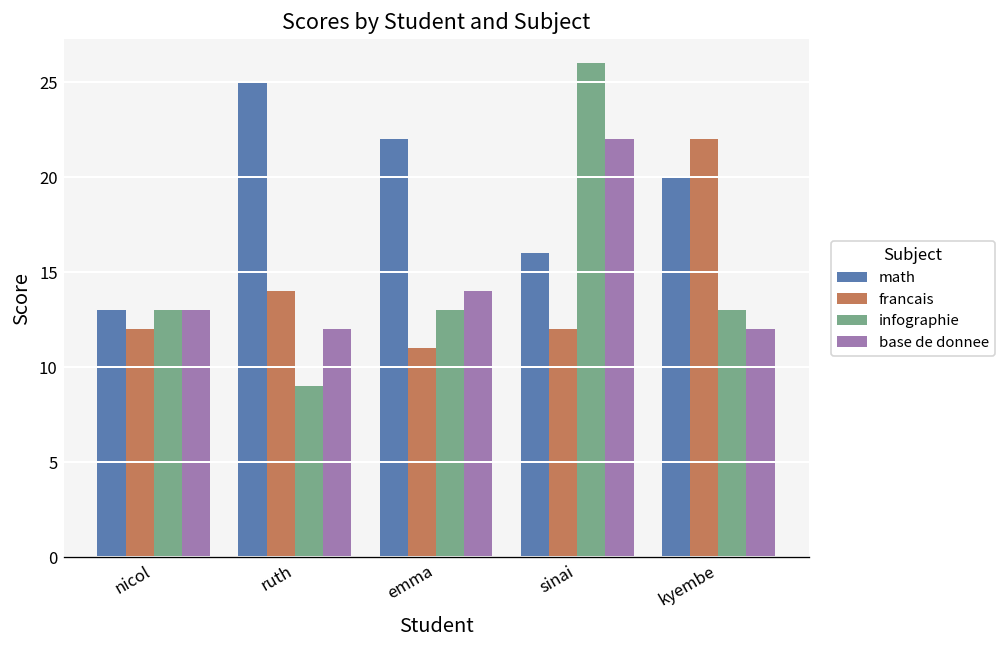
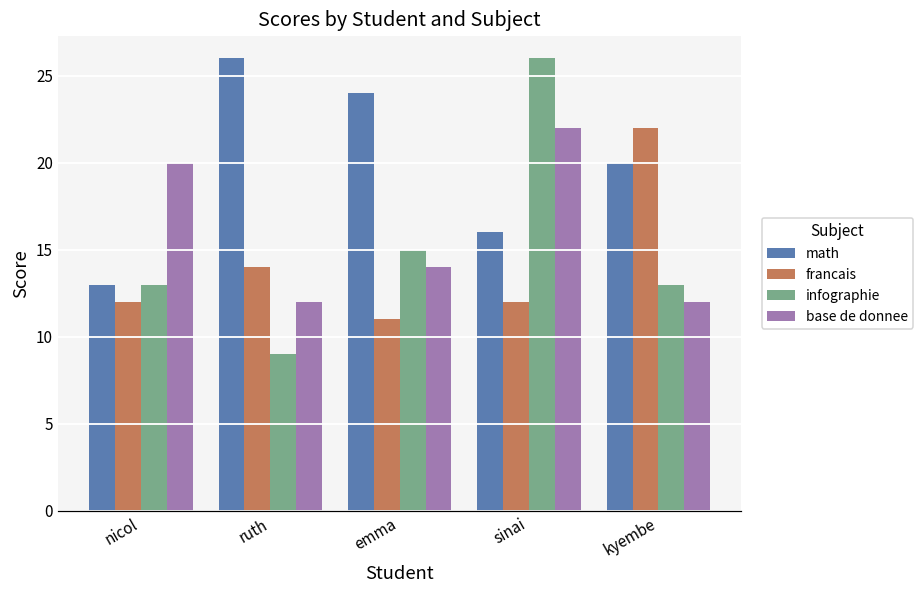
base de donnee, nicol: 13 -> 20
math, ruth: 25 -> 26
math, emma: 22 -> 24
infographie, emma: 13 -> 15
